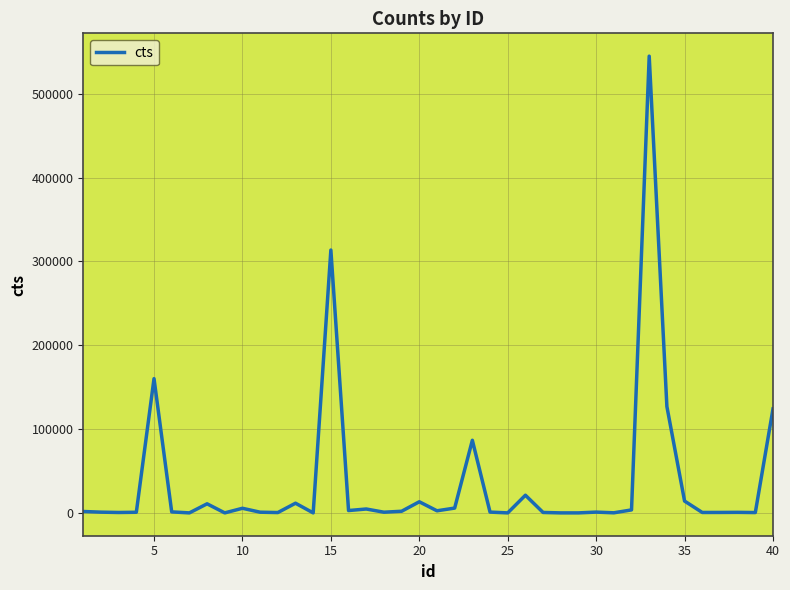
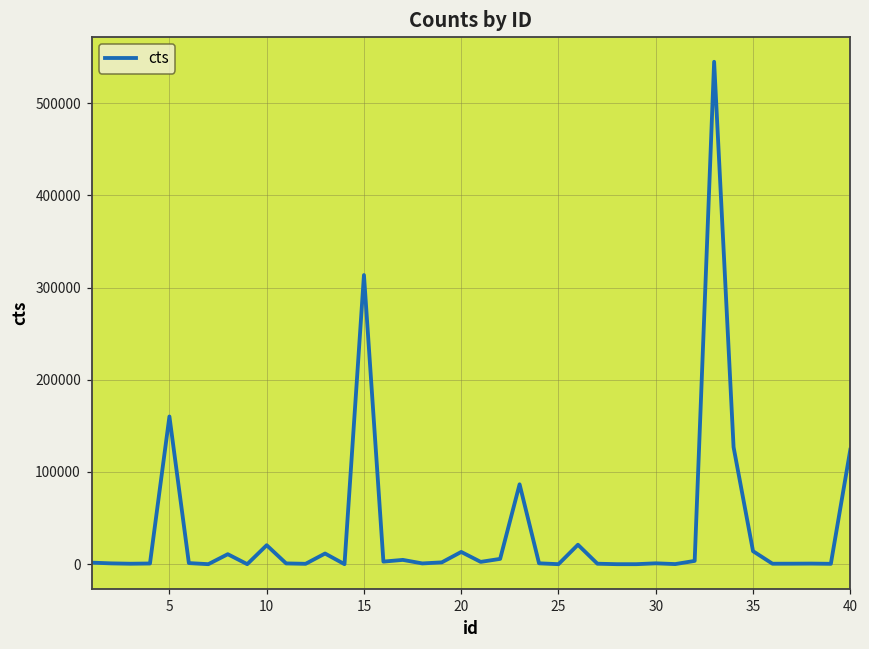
10: 10000 -> 20000
